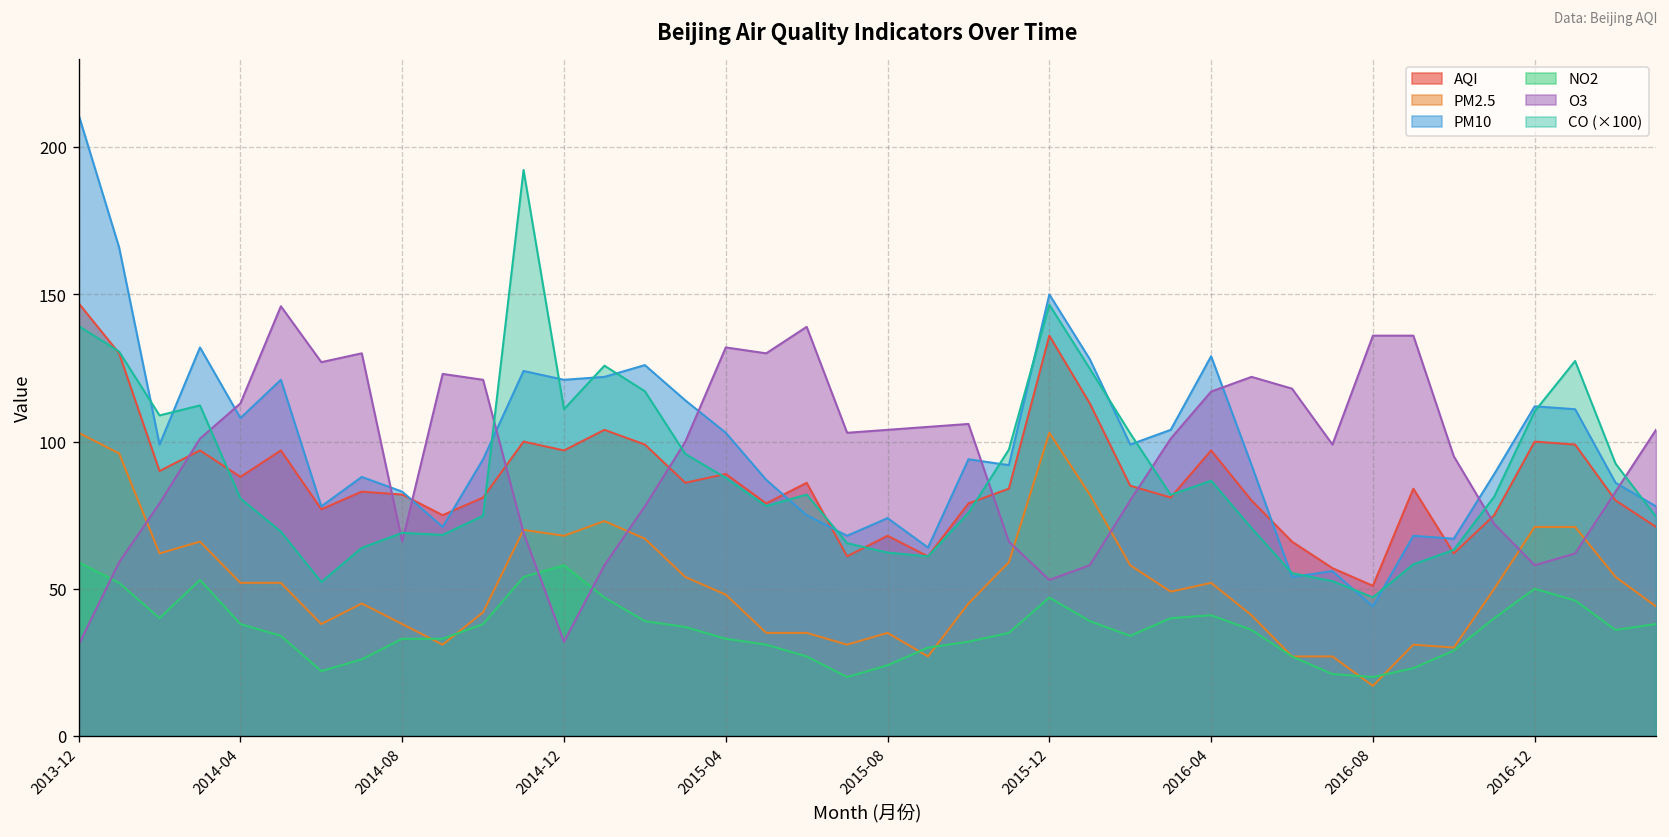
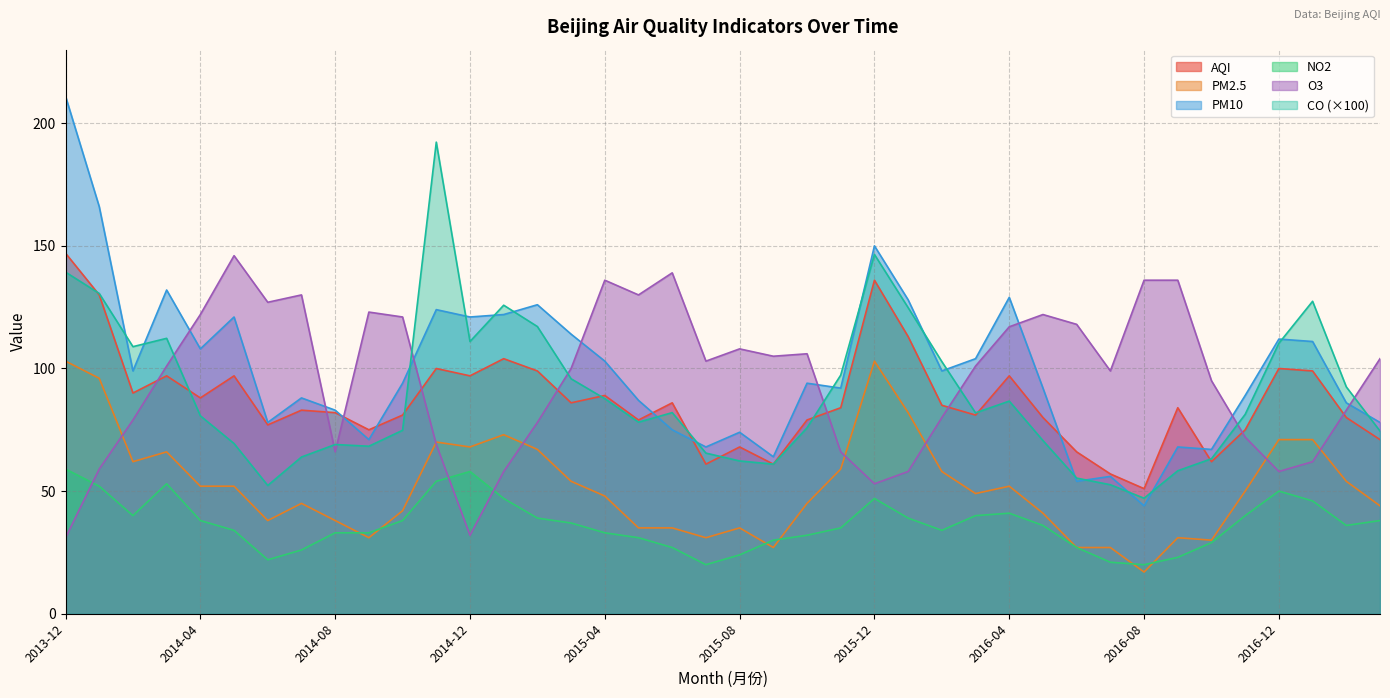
O3, 2014-04: 113 -> 122
O3, 2015-04: 132 -> 136
O3, 2015-08: 104 -> 108
